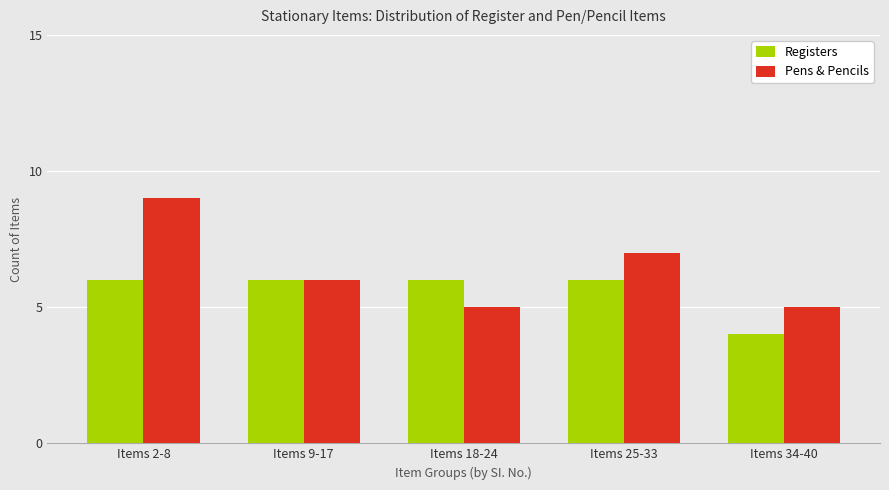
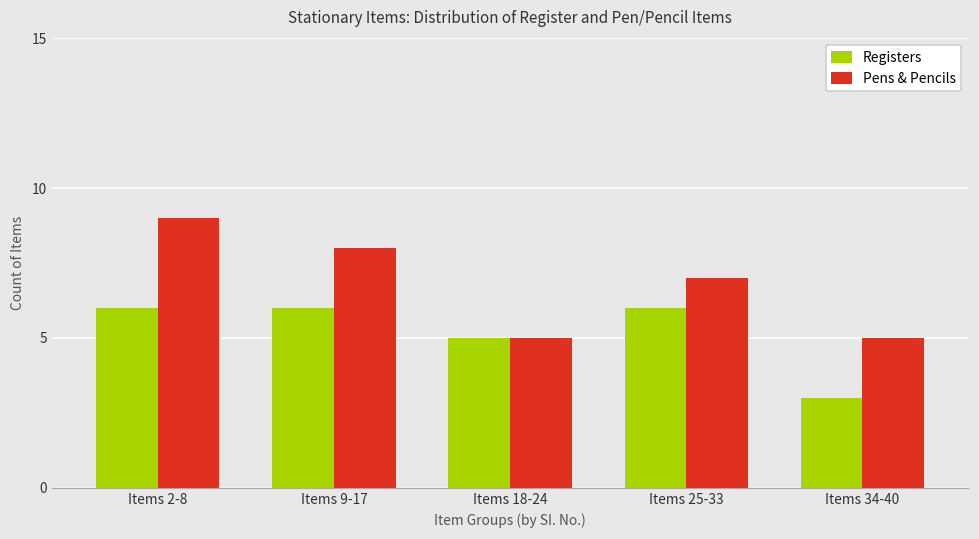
Pens & Pencils, Items 9-17: 6 -> 8
Registers, Items 18-24: 6 -> 5
Registers, Items 34-40: 4 -> 3
